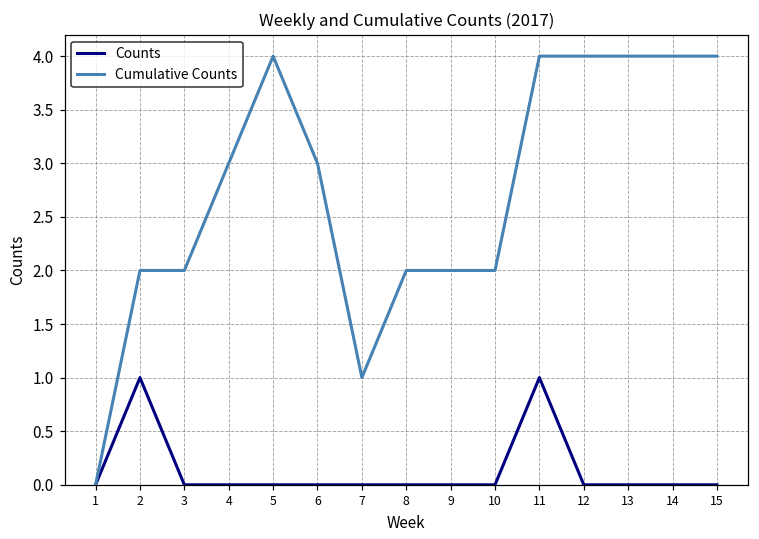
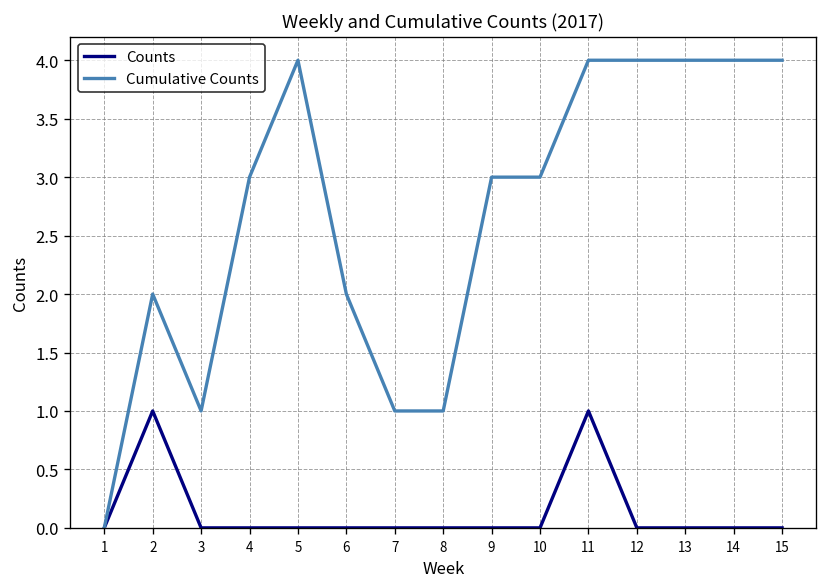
Cumulative Counts, 3: 2 -> 1
Cumulative Counts, 6: 3 -> 2
Cumulative Counts, 8: 2 -> 1
Cumulative Counts, 9: 2 -> 3
Cumulative Counts, 10: 2 -> 3
